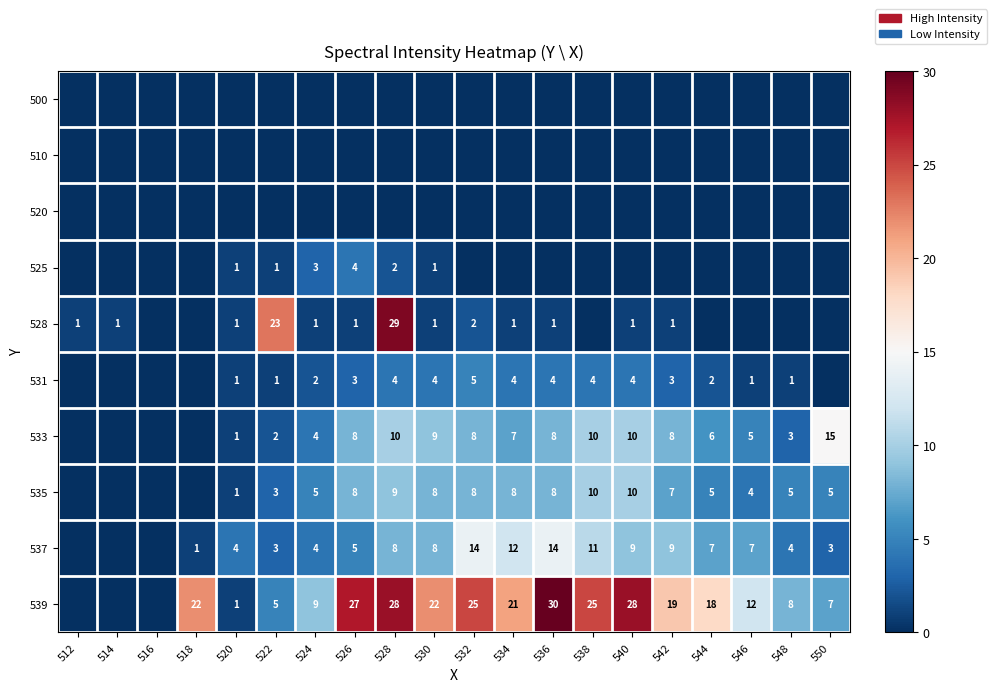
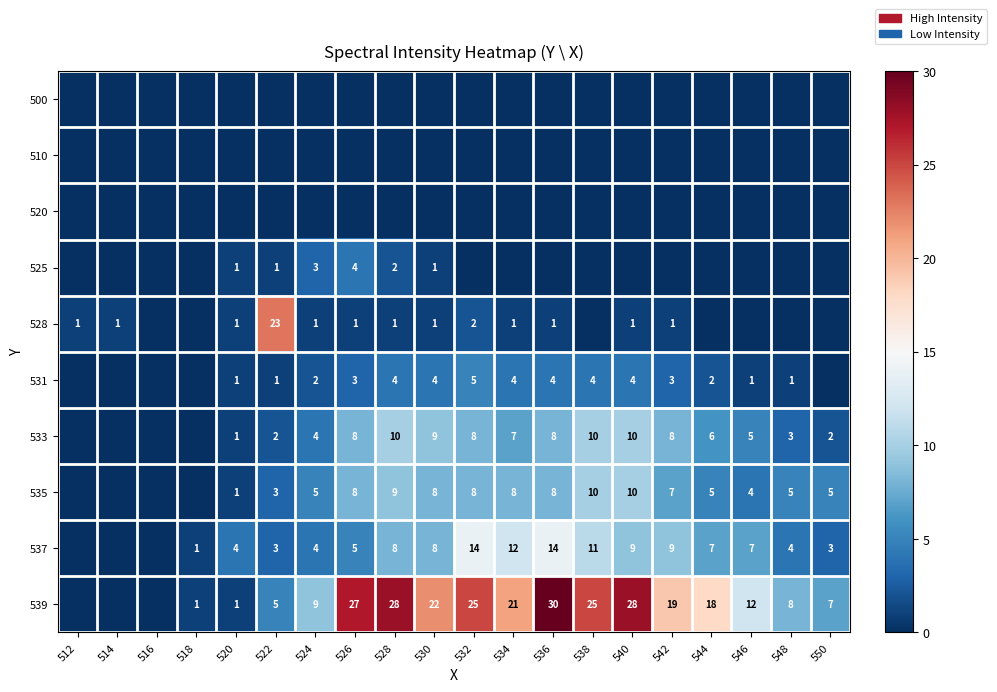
528, 528: 29 -> 1
533, 550: 15 -> 2
539, 518: 22 -> 1
